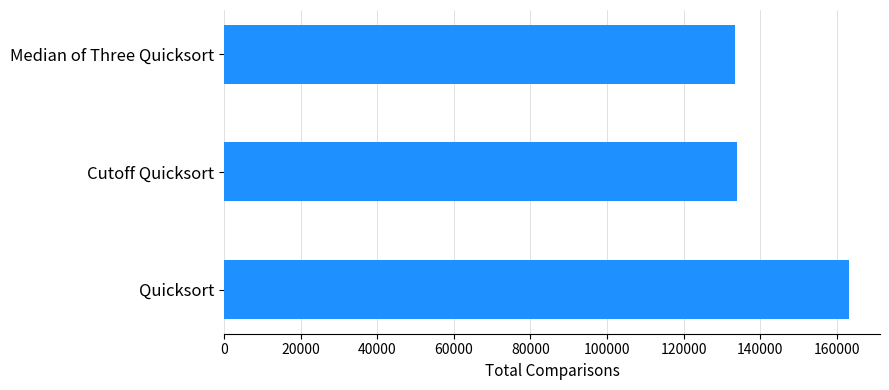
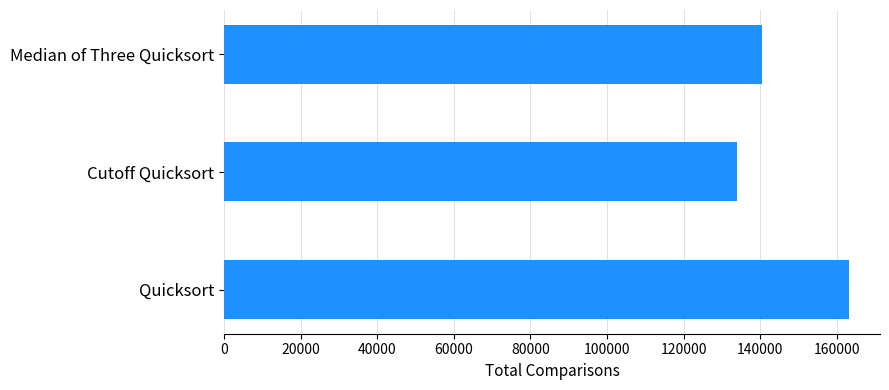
Median of Three Quicksort: 133000 -> 140000
